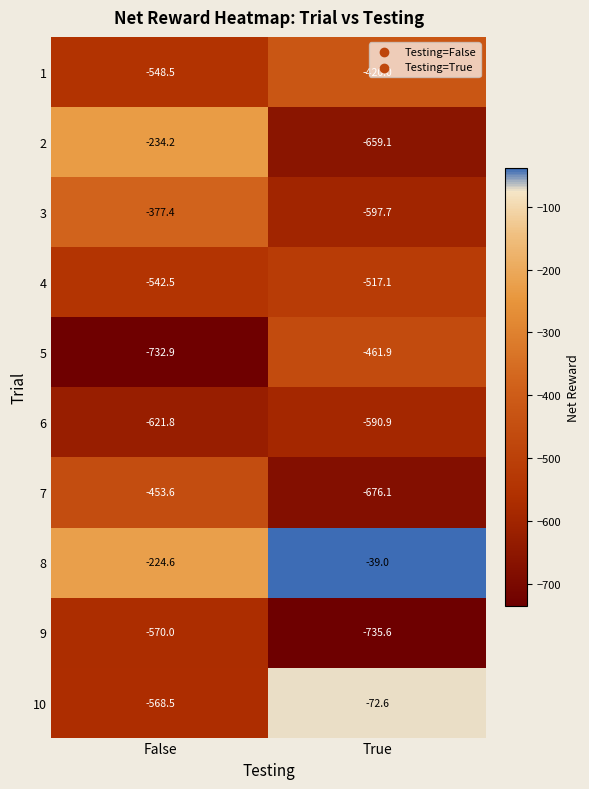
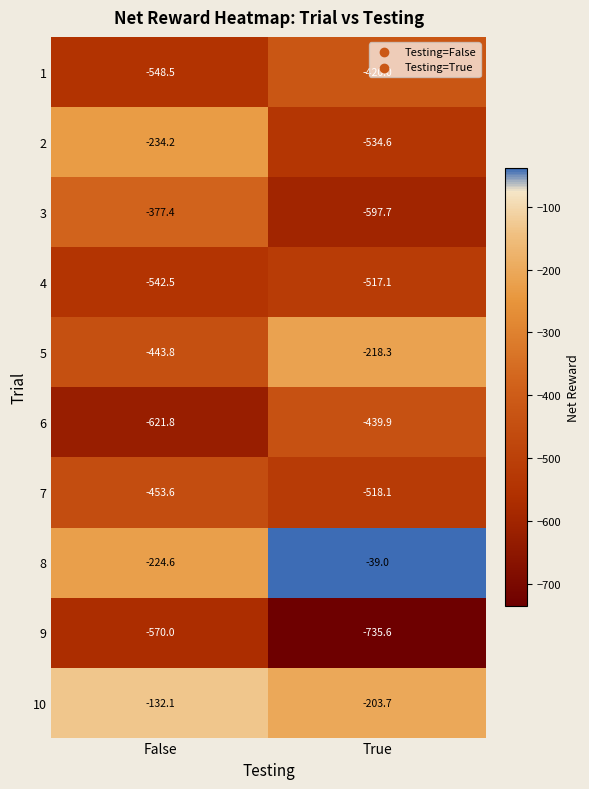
2, True: -659.1 -> -534.6
5, False: -732.9 -> -443.8
5, True: -461.9 -> -218.3
6, True: -590.9 -> -439.9
7, True: -676.1 -> -518.1
10, False: -568.5 -> -132.1
10, True: -72.6 -> -203.7
